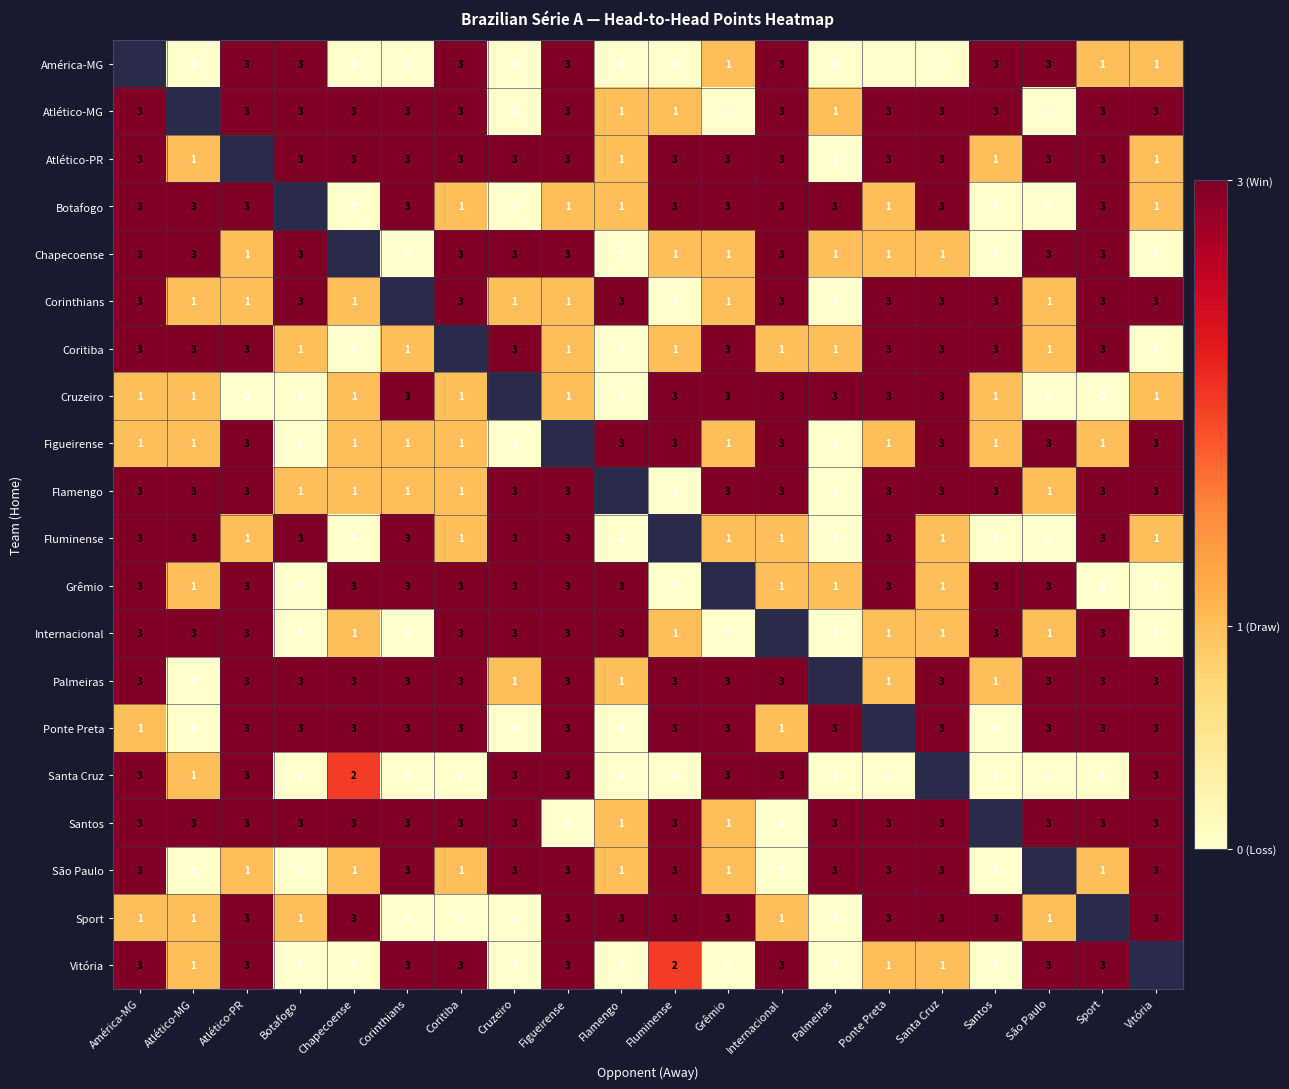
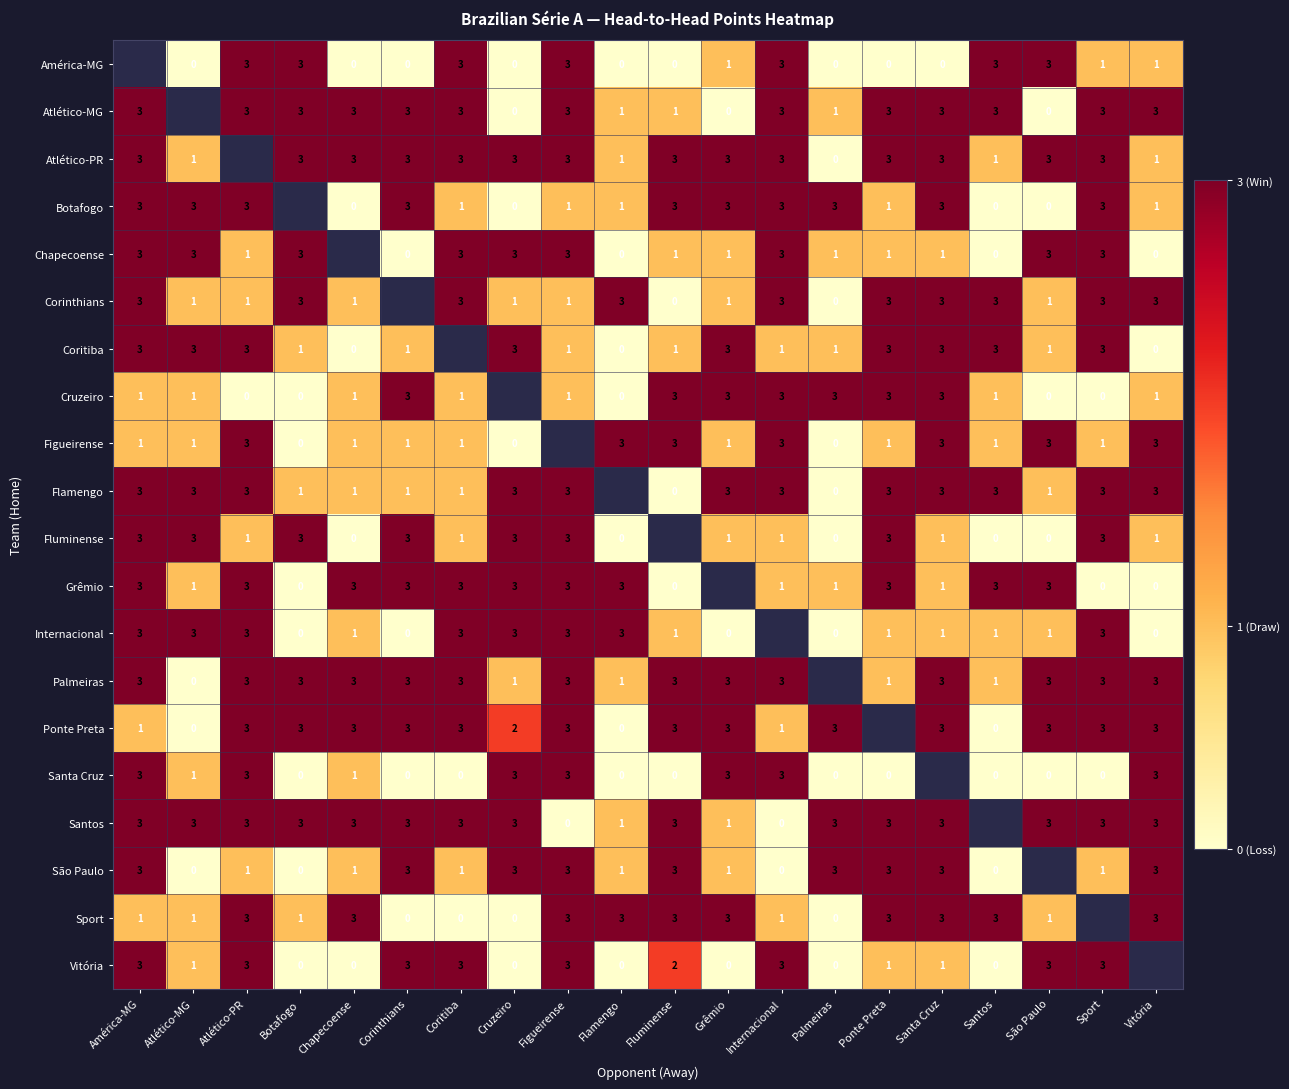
Internacional, Santos: 3 -> 1
Ponte Preta, Cruzeiro: 0 -> 2
Santa Cruz, Chapecoense: 2 -> 1
